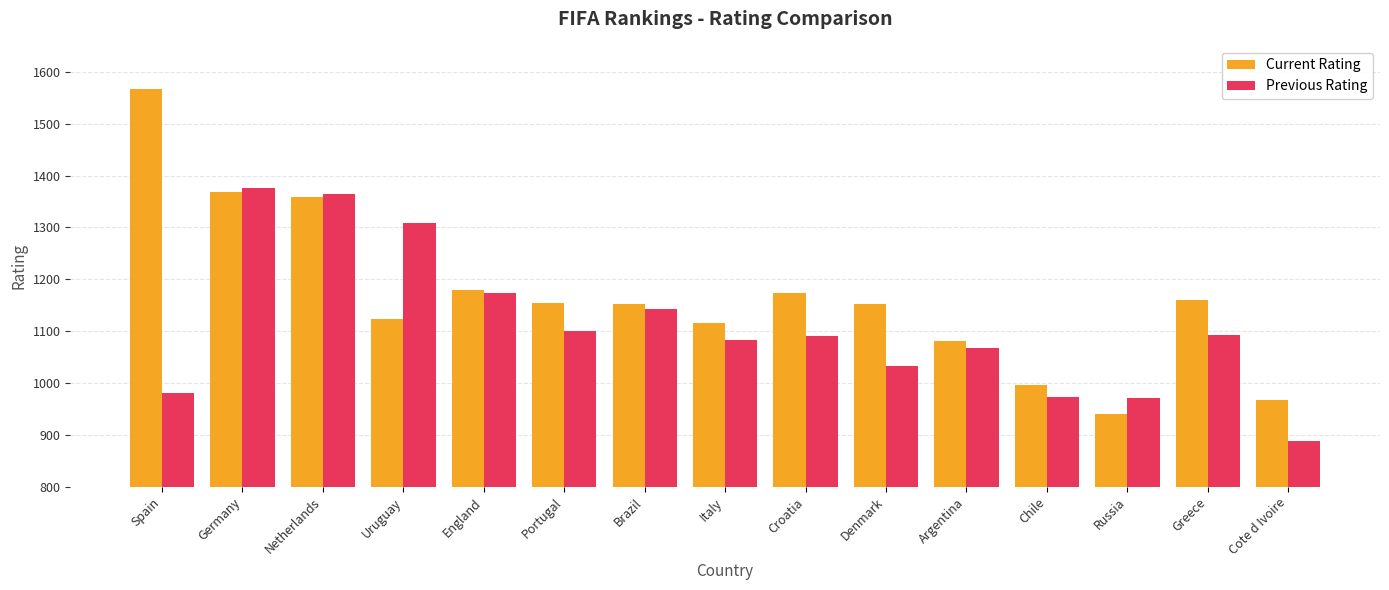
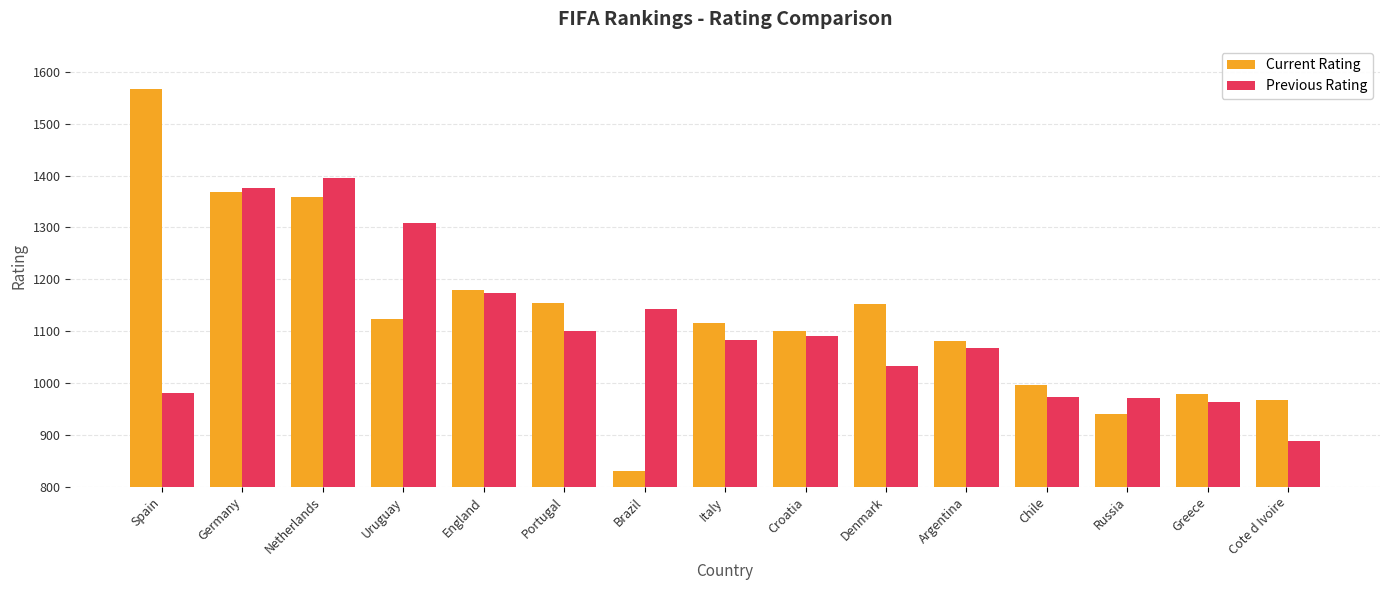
Previous Rating, Netherlands: 1370 -> 1400
Current Rating, Brazil: 1150 -> 830
Current Rating, Croatia: 1170 -> 1100
Current Rating, Greece: 1160 -> 980
Previous Rating, Greece: 1090 -> 960
